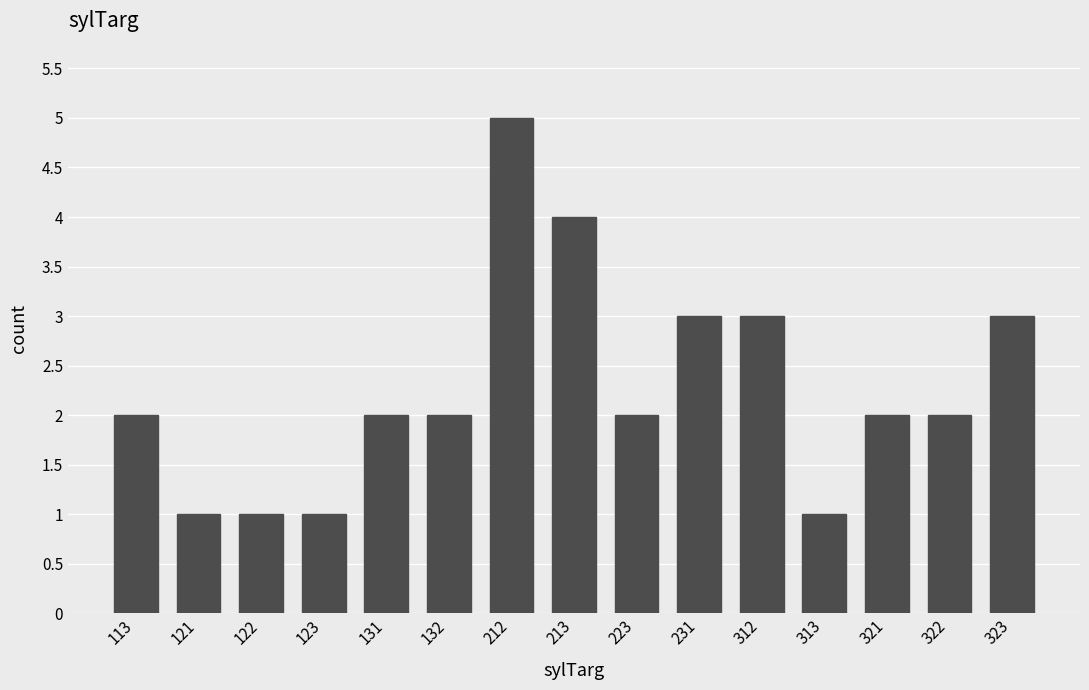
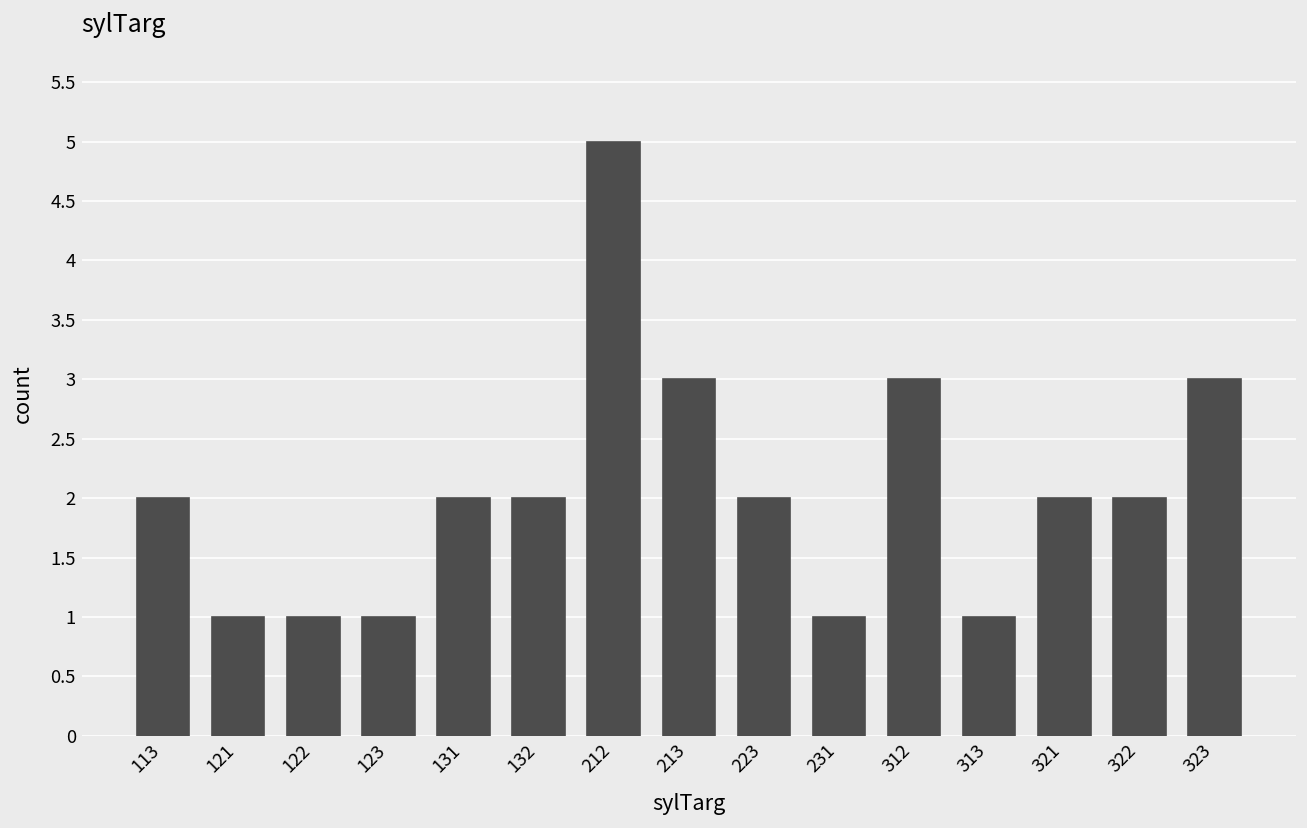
213: 4 -> 3
231: 3 -> 1
